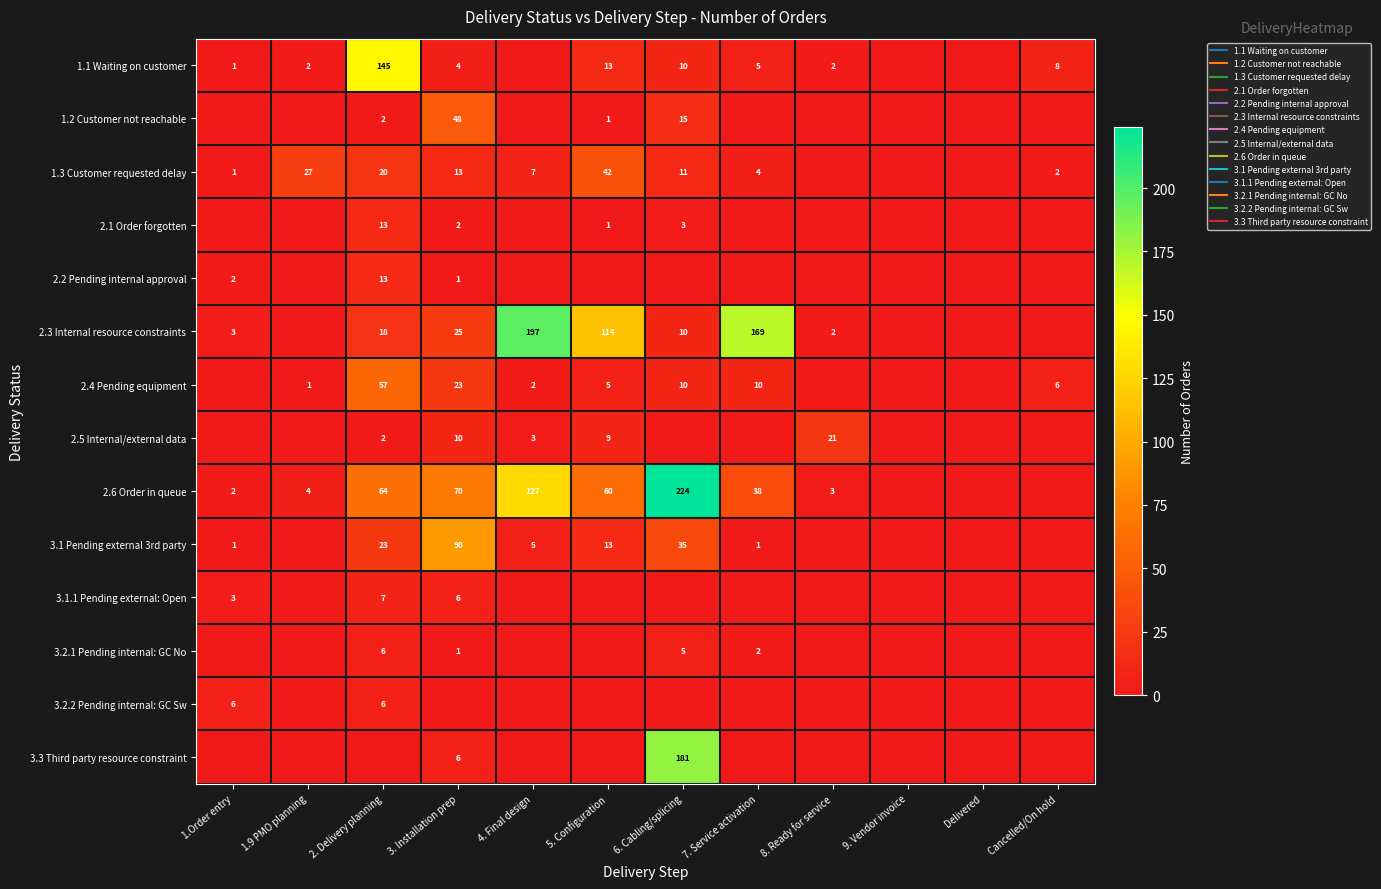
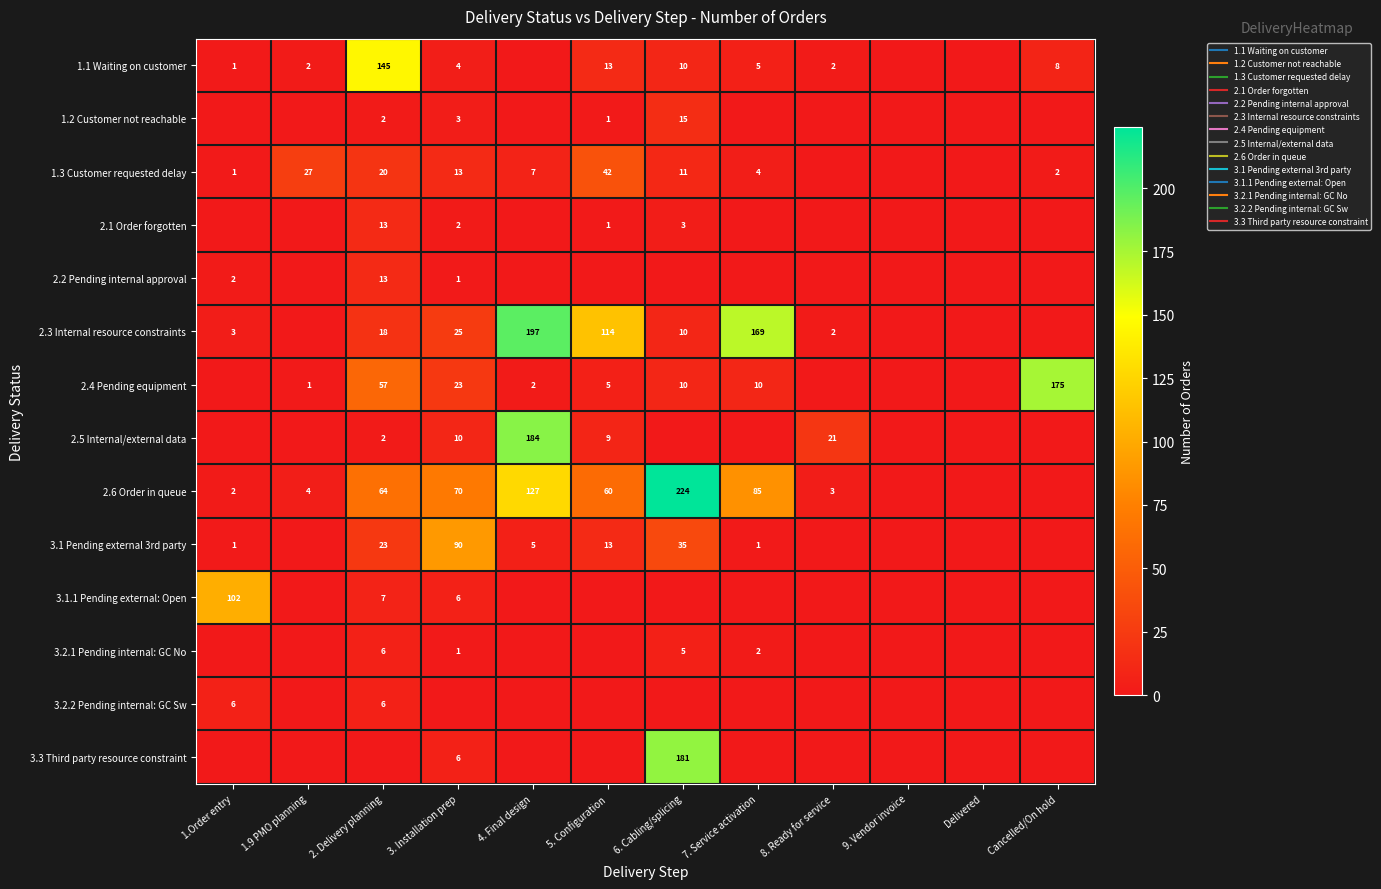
1.2 Customer not reachable, 3. Installation prep: 48 -> 3
2.4 Pending equipment, Cancelled/On hold: 6 -> 175
2.5 Internal/external data, 4. Final design: 3 -> 184
2.6 Order in queue, 7. Service activation: 38 -> 85
3.1.1 Pending external: Open, 1.Order entry: 3 -> 102
